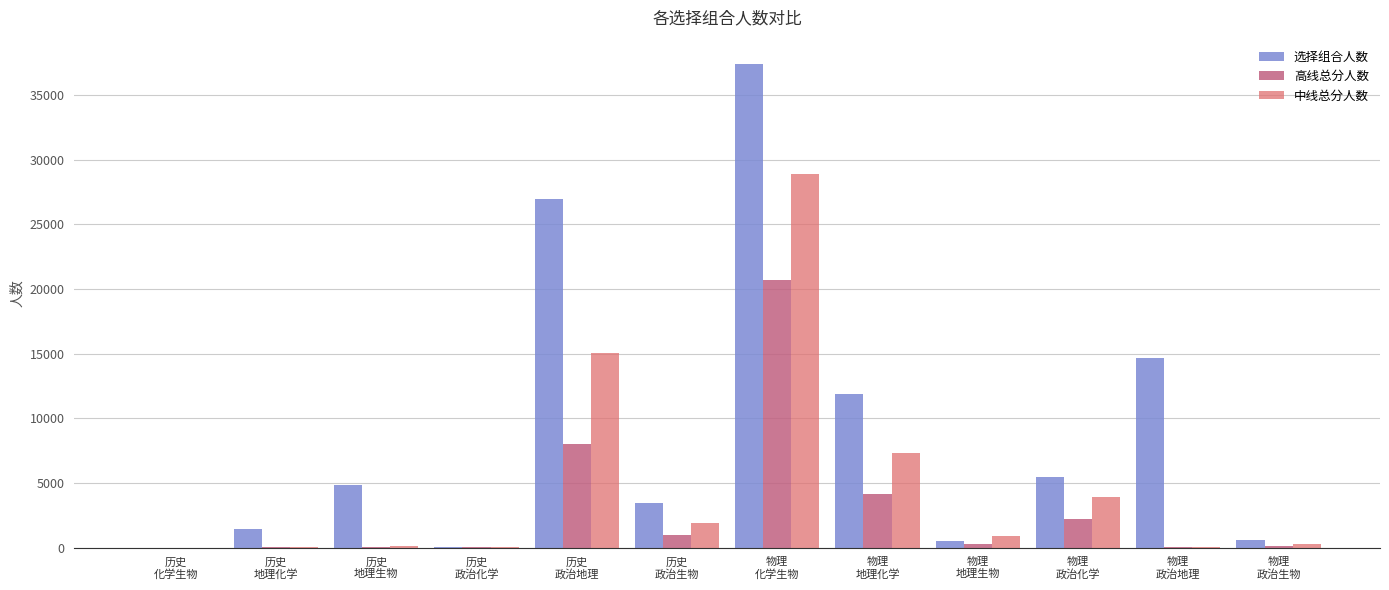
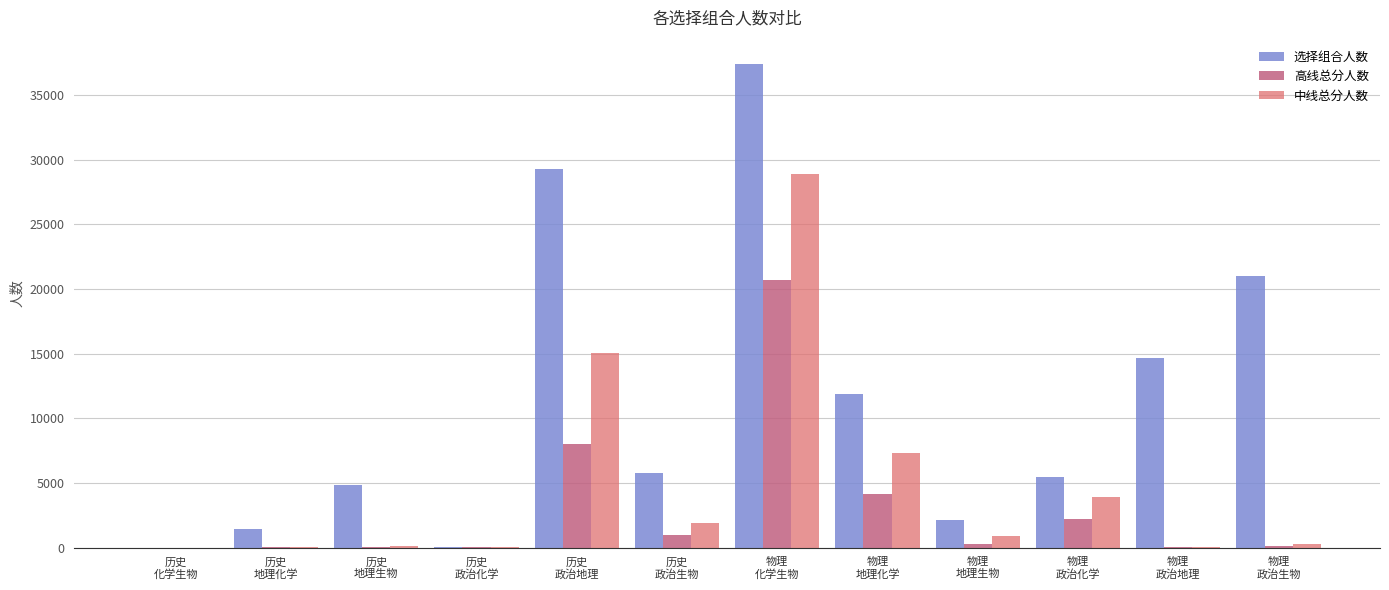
选择组合人数, 历史 政治地理: 27000 -> 29200
选择组合人数, 历史 政治生物: 3500 -> 5800
选择组合人数, 物理 地理生物: 500 -> 2100
选择组合人数, 物理 政治生物: 600 -> 21000
